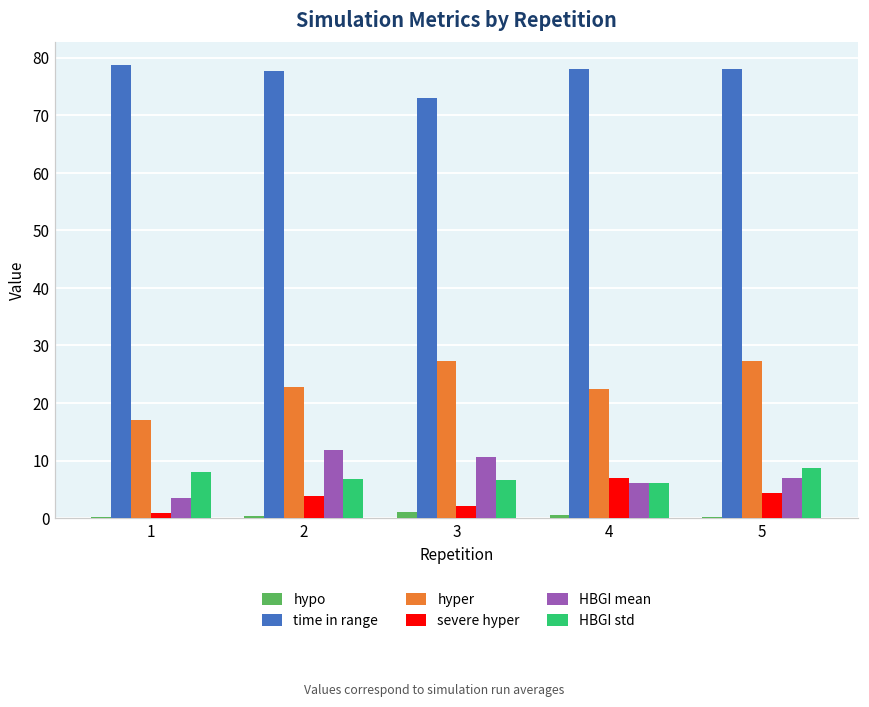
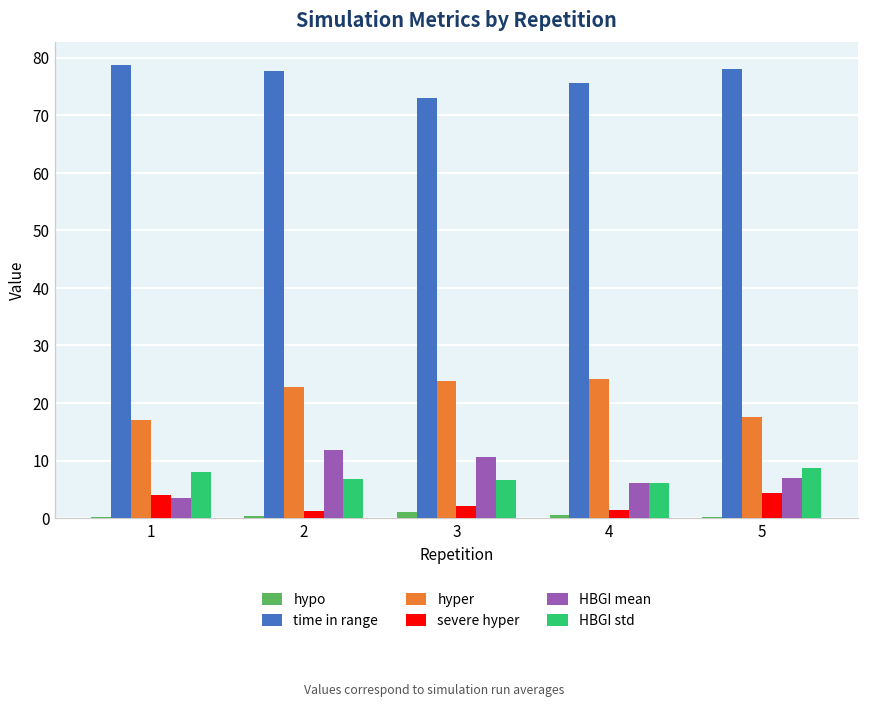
severe hyper, 1: 1 -> 4
severe hyper, 2: 4 -> 1
hyper, 3: 27 -> 24
time in range, 4: 78 -> 76
hyper, 4: 22 -> 24
severe hyper, 4: 7 -> 1
hyper, 5: 27 -> 18
